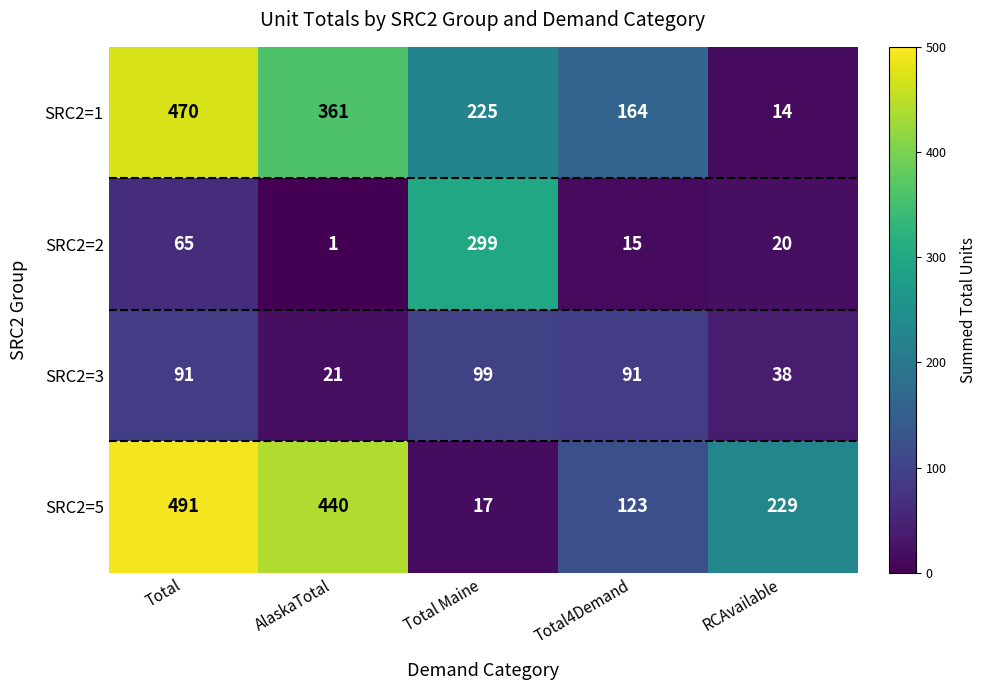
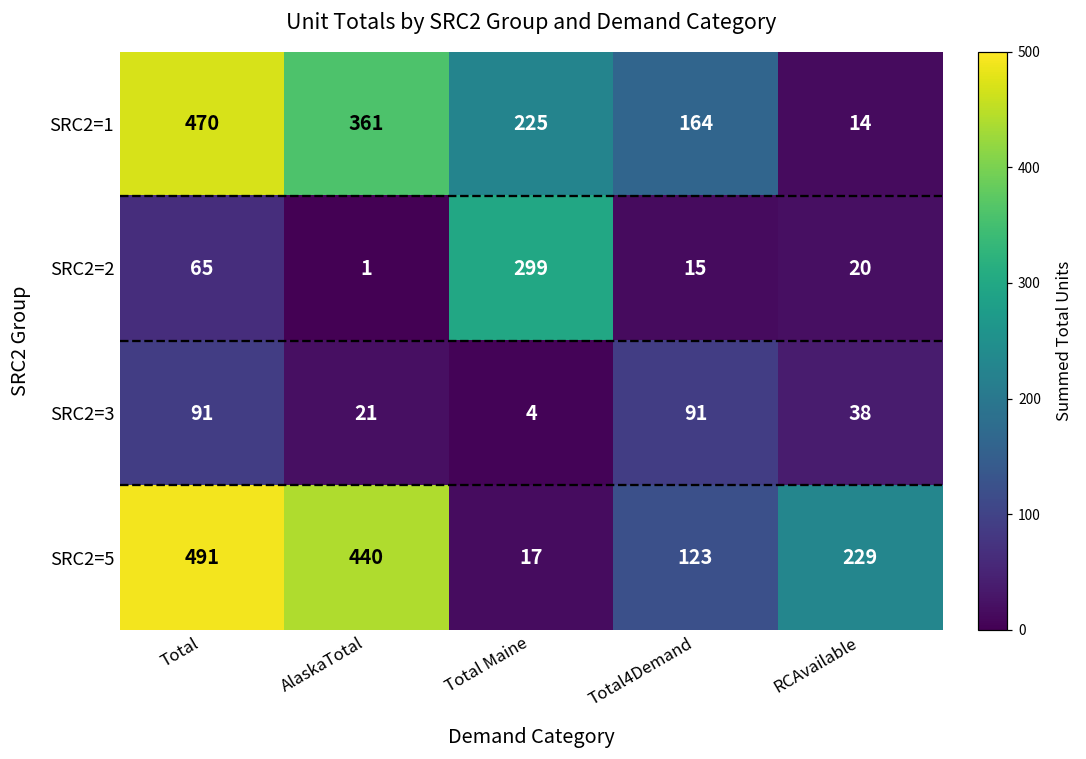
SRC2=3, Total Maine: 99 -> 4
